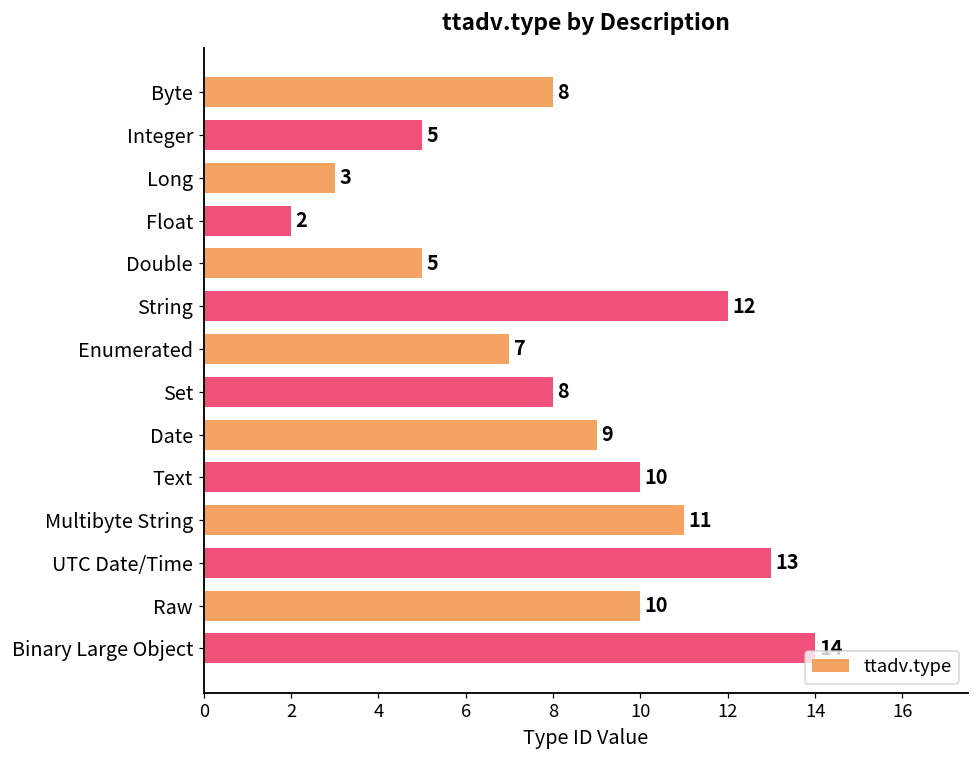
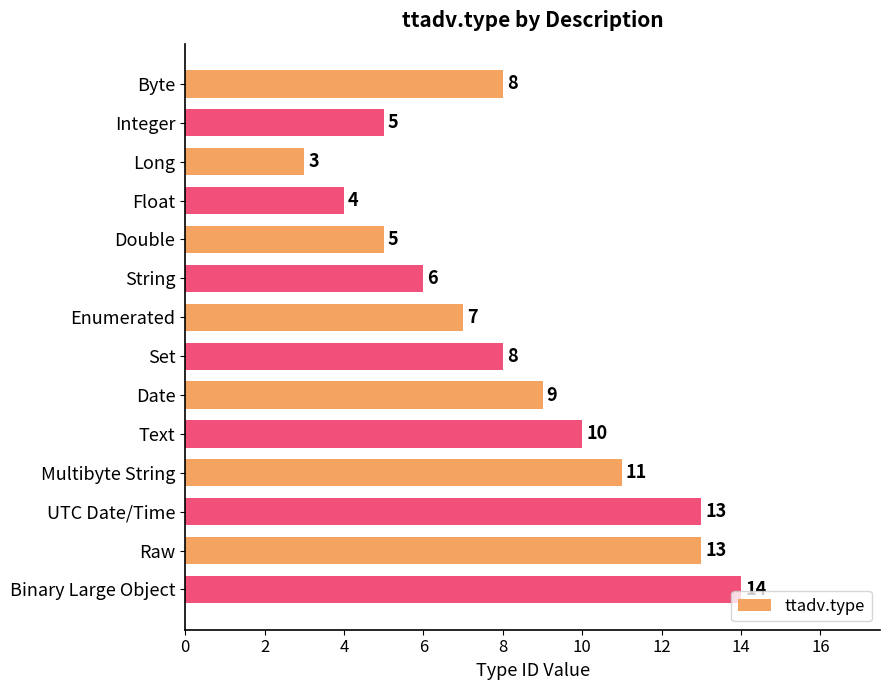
Float: 2 -> 4
String: 12 -> 6
Raw: 10 -> 13
